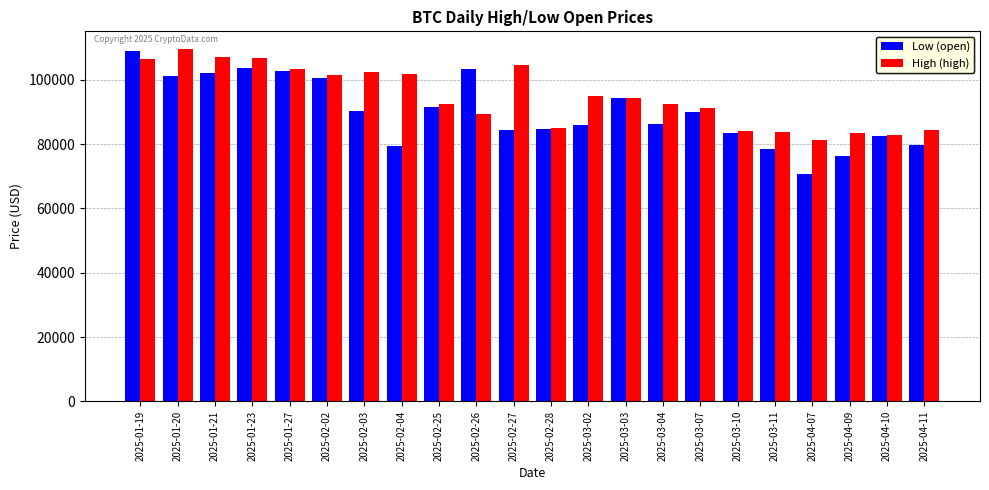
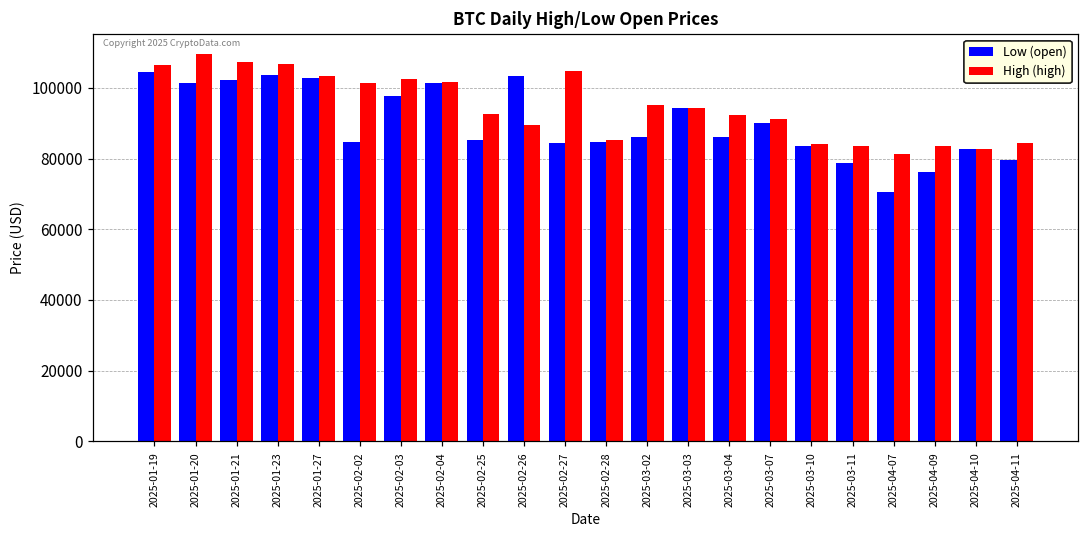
Low (open), 2025-01-19: 109000 -> 105000
Low (open), 2025-02-02: 101000 -> 85000
Low (open), 2025-02-03: 90000 -> 98000
Low (open), 2025-02-04: 79000 -> 101000
Low (open), 2025-02-25: 92000 -> 85000
